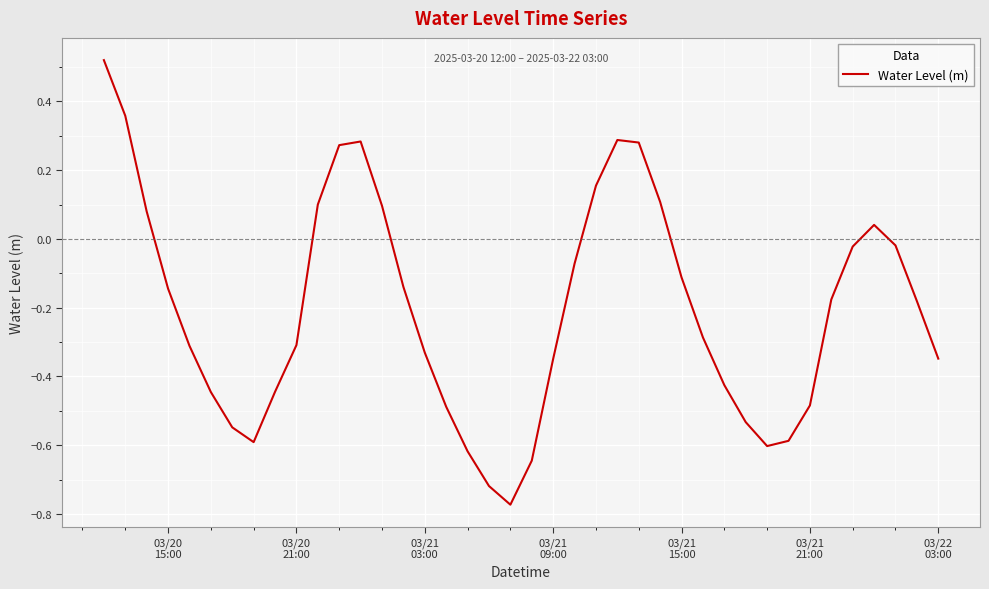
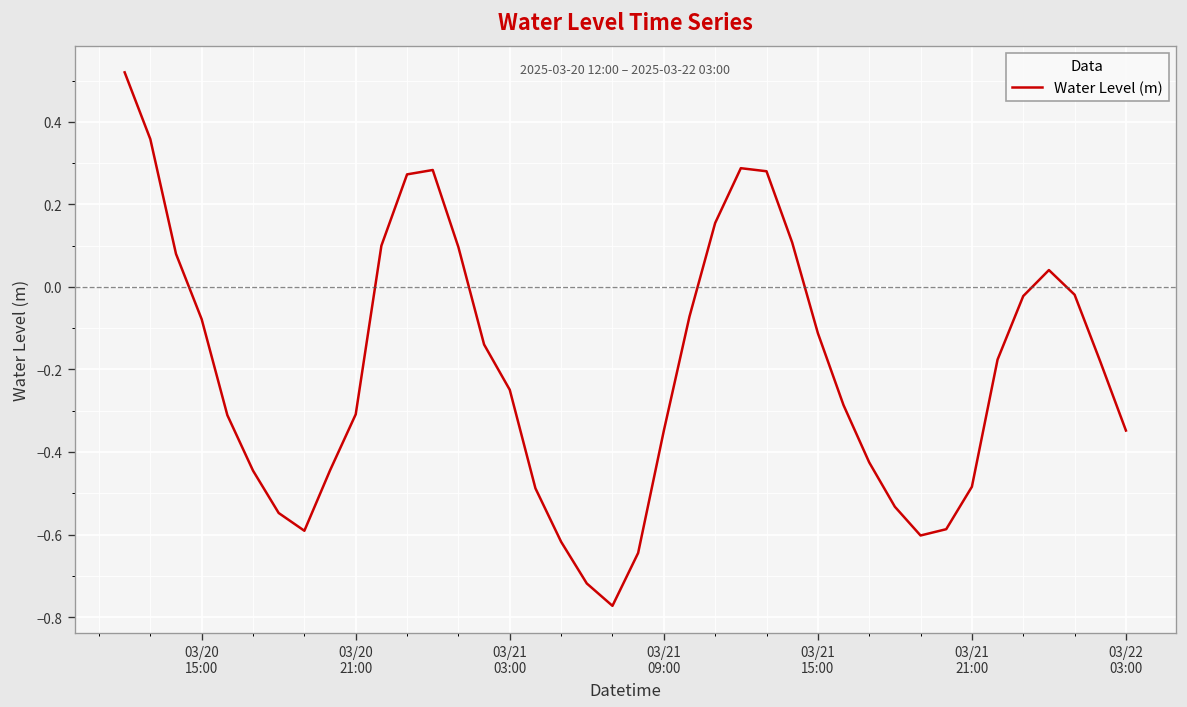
03/20 15:00: -0.14 -> -0.08
03/21 03:00: -0.33 -> -0.25
